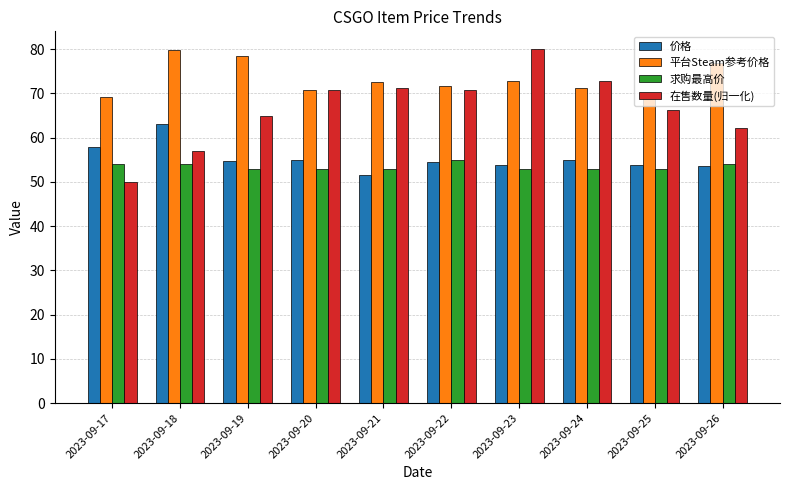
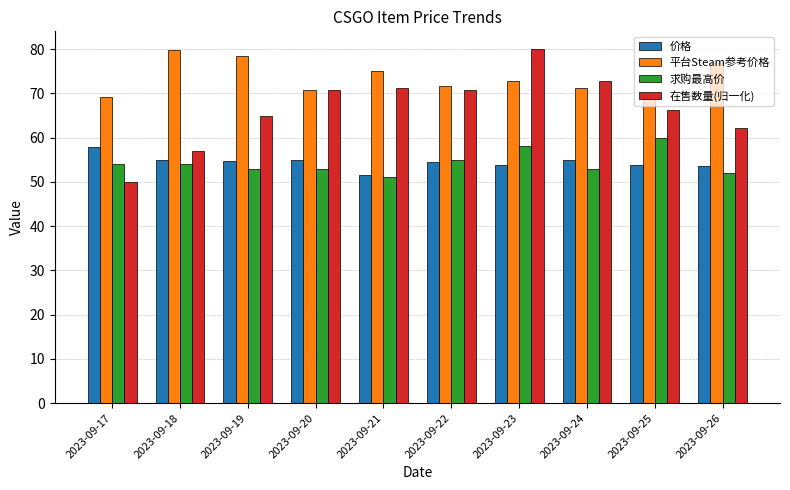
价格, 2023-09-18: 63 -> 55
平台Steam参考价格, 2023-09-21: 73 -> 75
求购最高价, 2023-09-21: 53 -> 51
求购最高价, 2023-09-23: 53 -> 58
求购最高价, 2023-09-25: 53 -> 60
求购最高价, 2023-09-26: 54 -> 52
